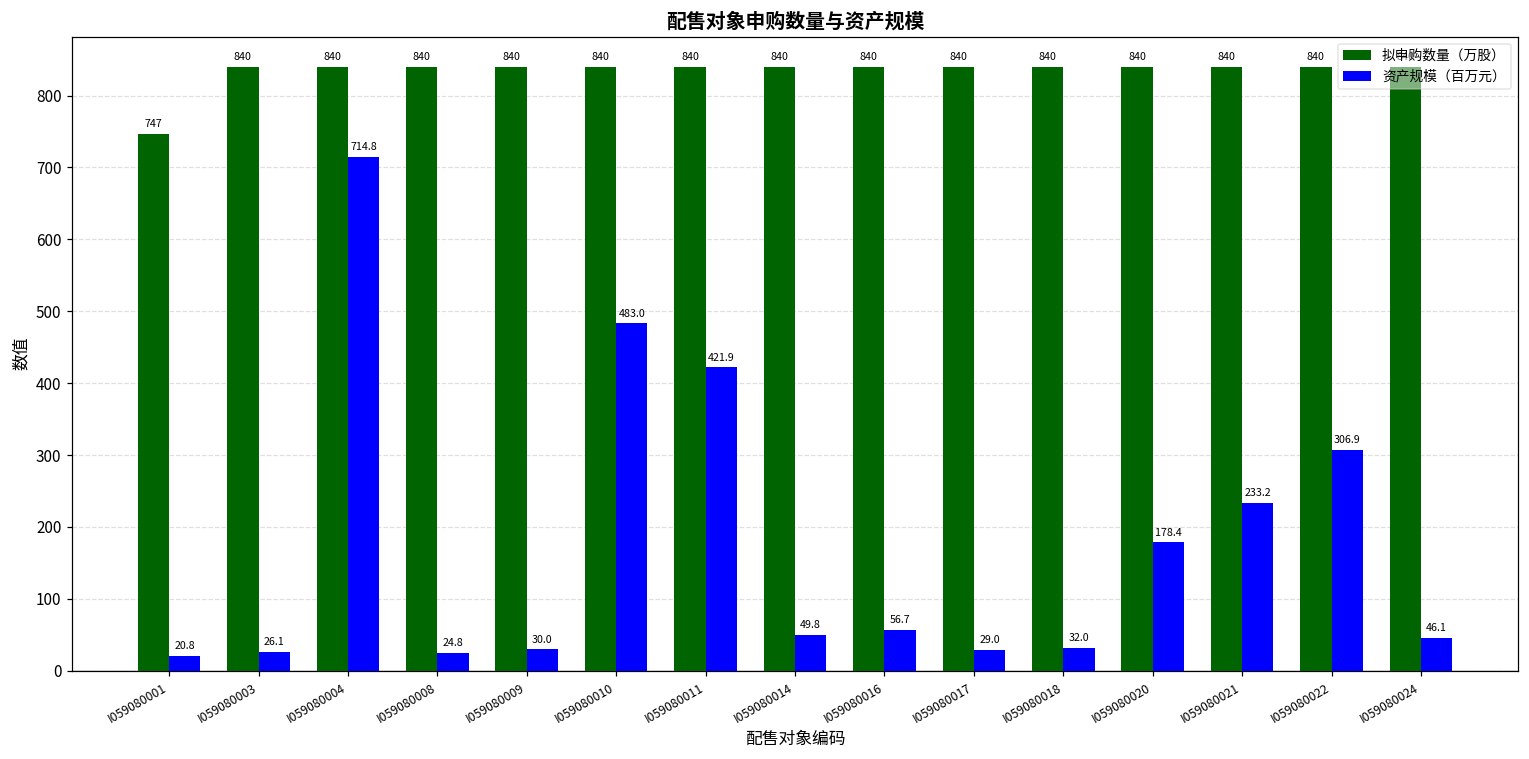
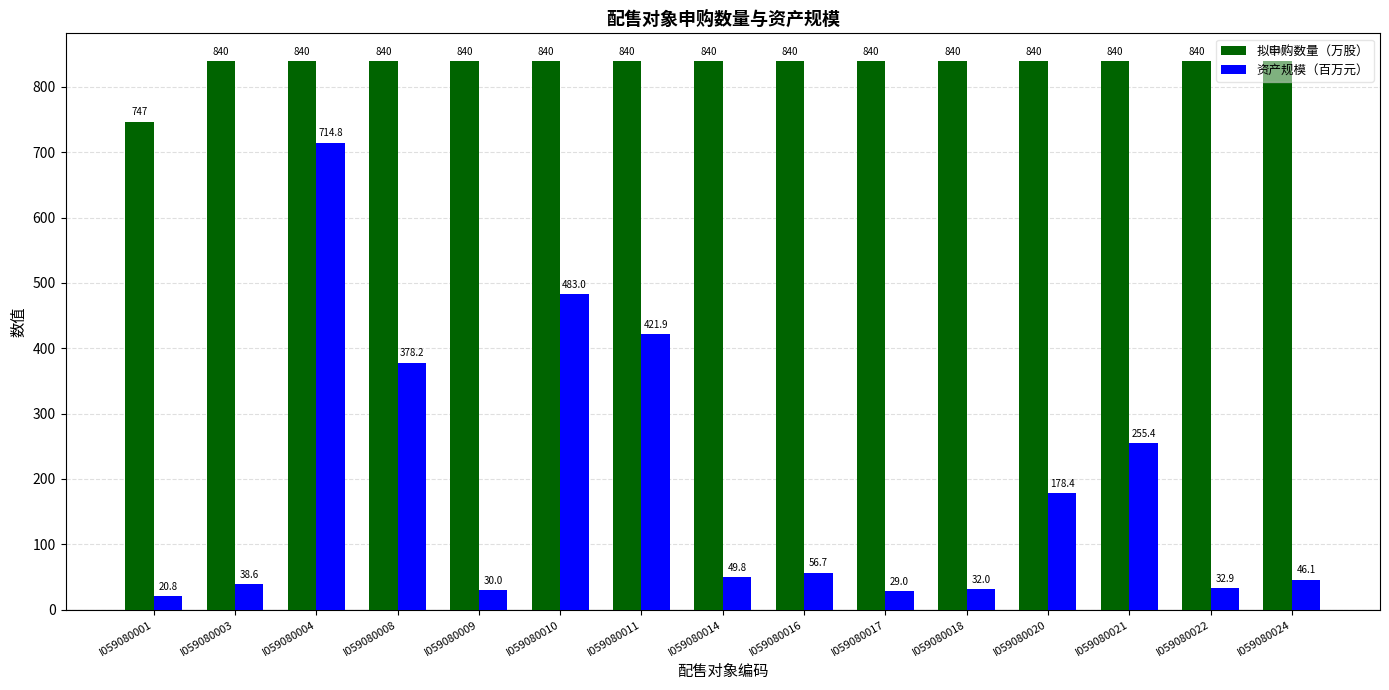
资产规模（百万元）, I059080003: 26.1 -> 38.6
资产规模（百万元）, I059080008: 24.8 -> 378.2
资产规模（百万元）, I059080021: 233.2 -> 255.4
资产规模（百万元）, I059080022: 306.9 -> 32.9
